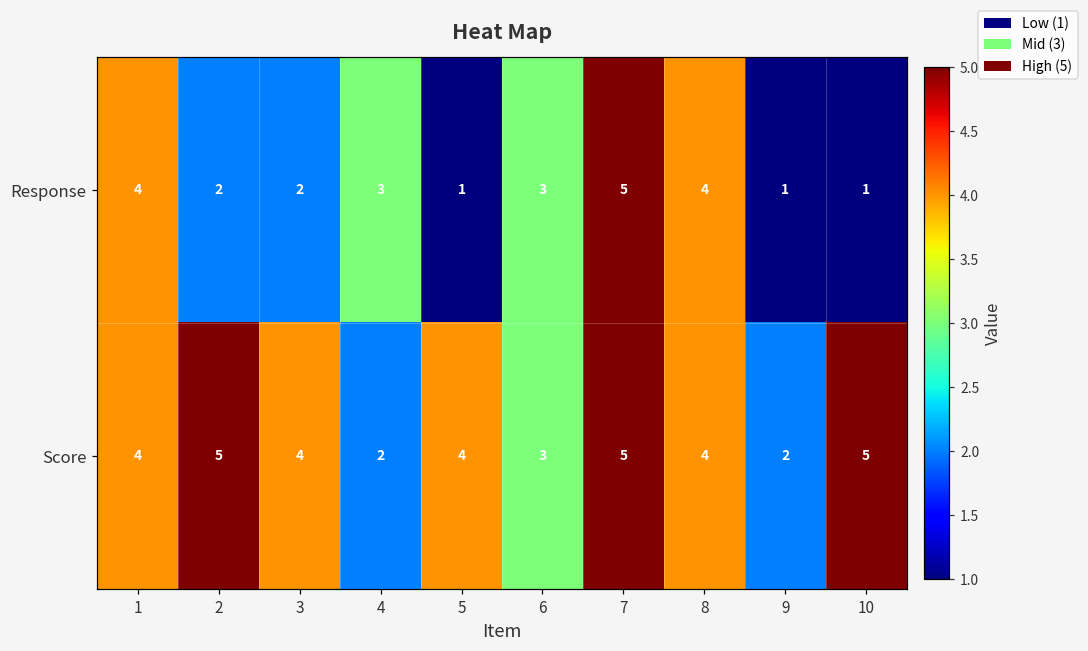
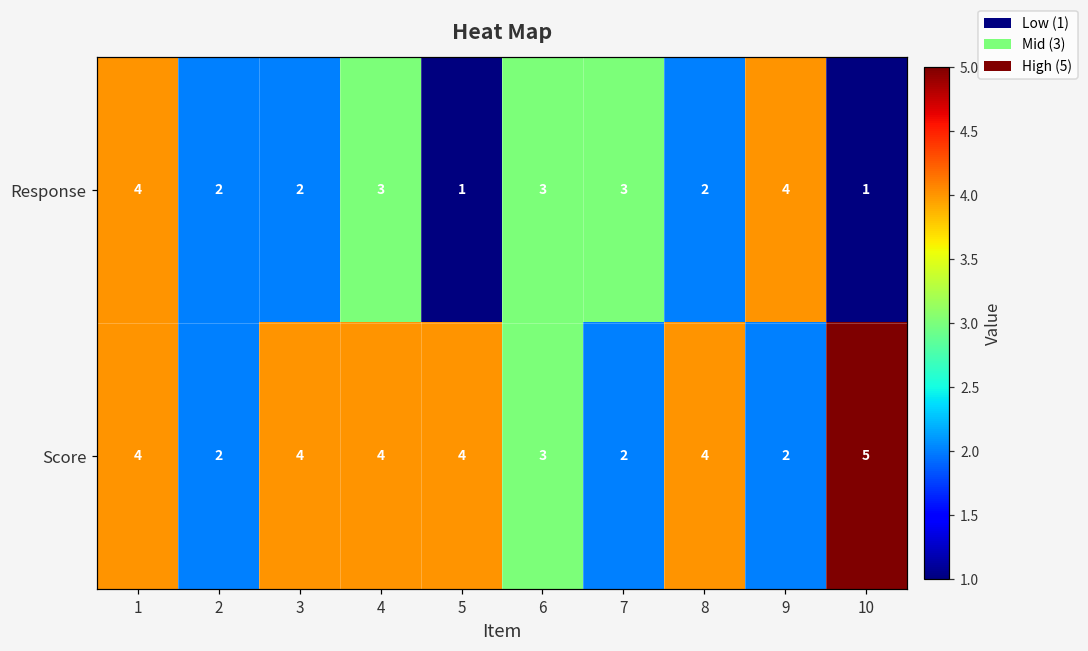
Response, 7: 5 -> 3
Response, 8: 4 -> 2
Response, 9: 1 -> 4
Score, 2: 5 -> 2
Score, 4: 2 -> 4
Score, 7: 5 -> 2
